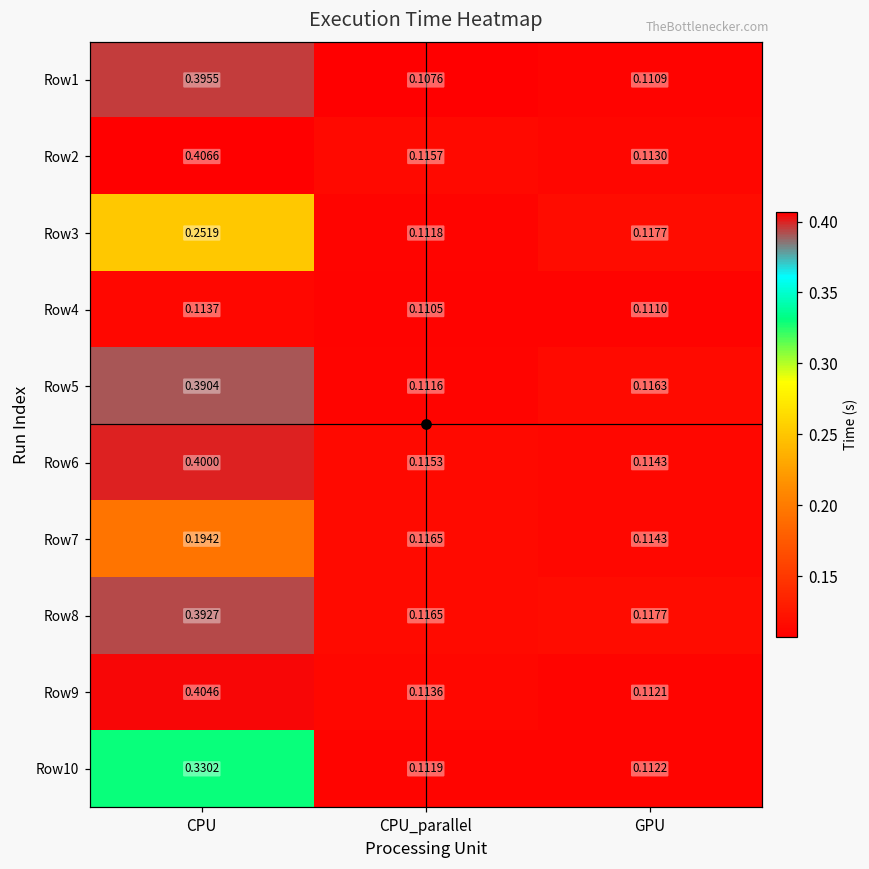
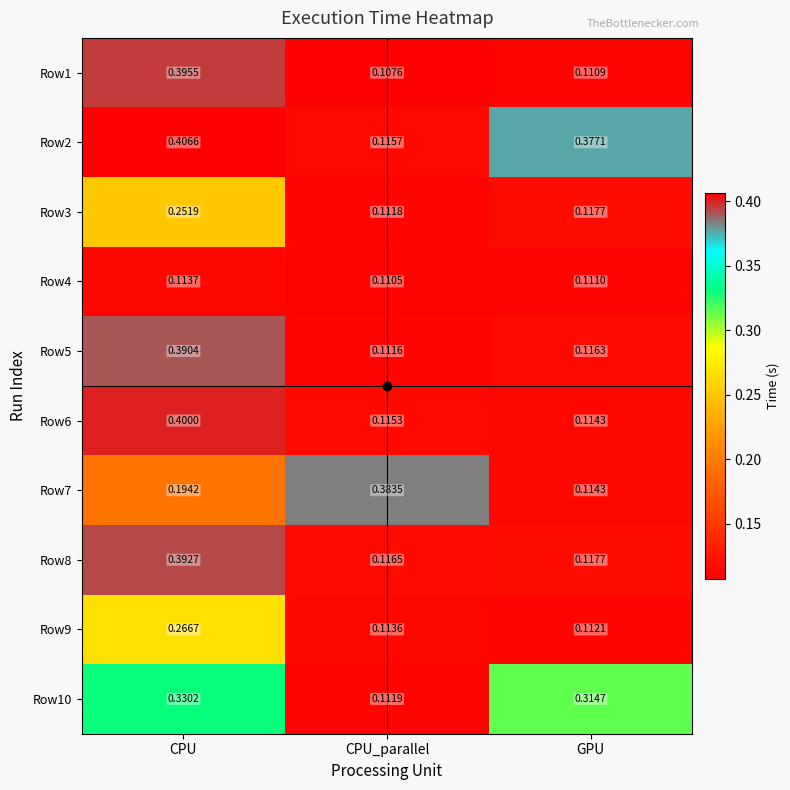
Row2, GPU: 0.1130 -> 0.3771
Row7, CPU_parallel: 0.1165 -> 0.3835
Row9, CPU: 0.4046 -> 0.2667
Row10, GPU: 0.1122 -> 0.3147
